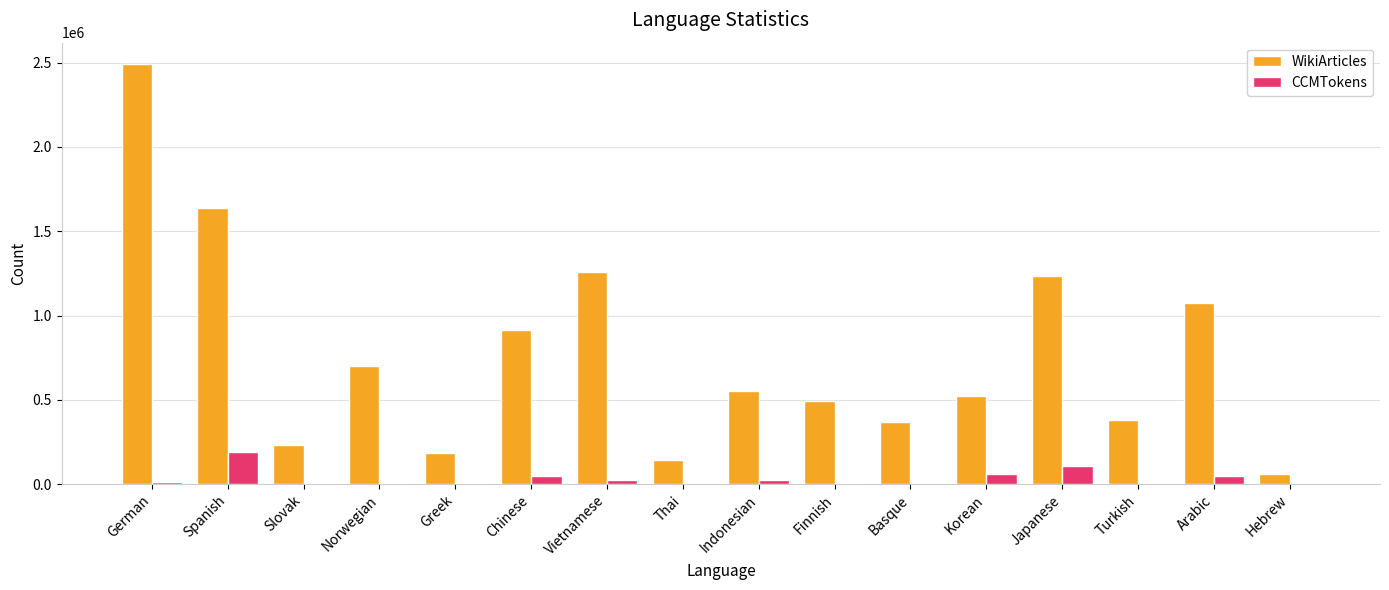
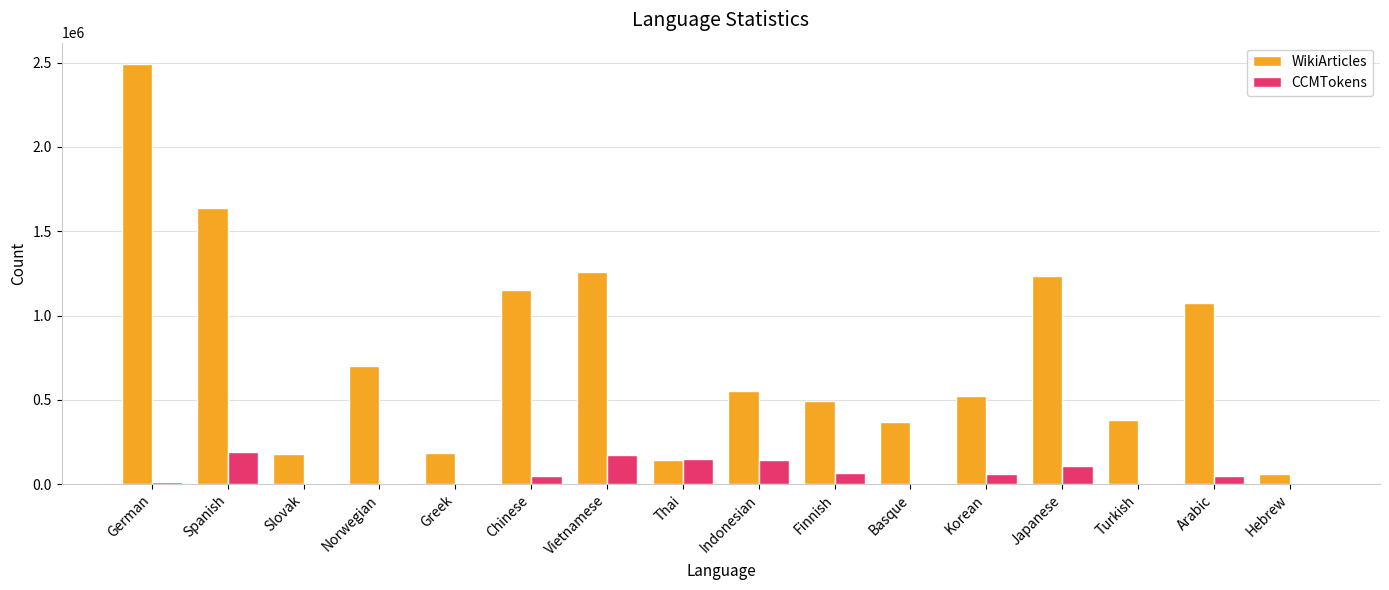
WikiArticles, Slovak: 230000 -> 180000
WikiArticles, Chinese: 920000 -> 1150000
CCMTokens, Vietnamese: 20000 -> 170000
CCMTokens, Thai: 0 -> 150000
CCMTokens, Indonesian: 20000 -> 140000
CCMTokens, Finnish: 10000 -> 60000
